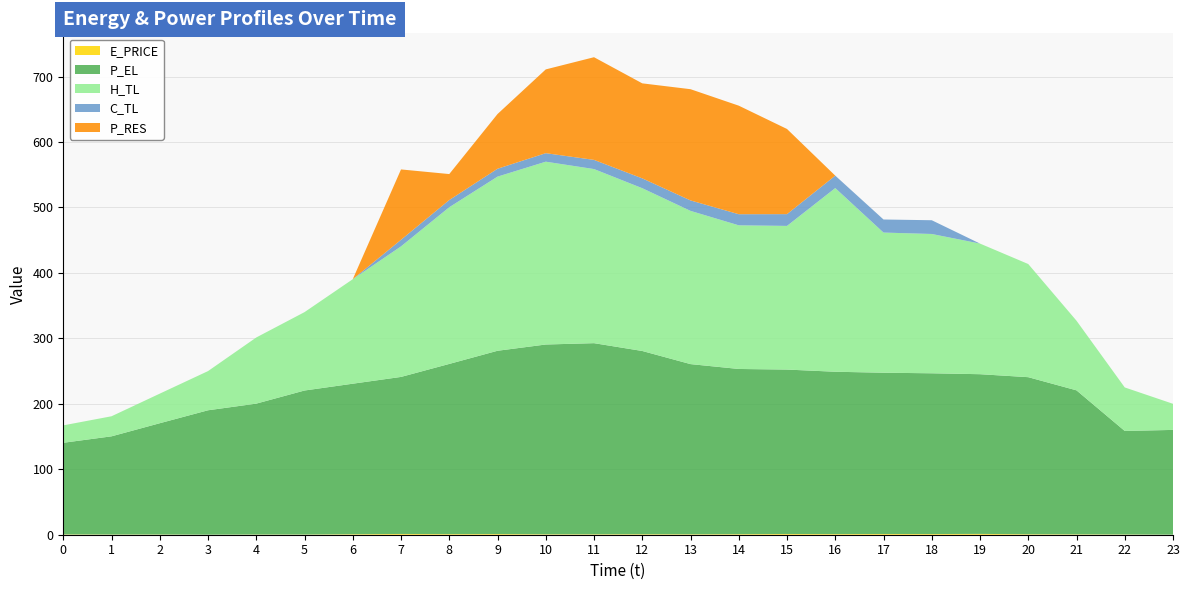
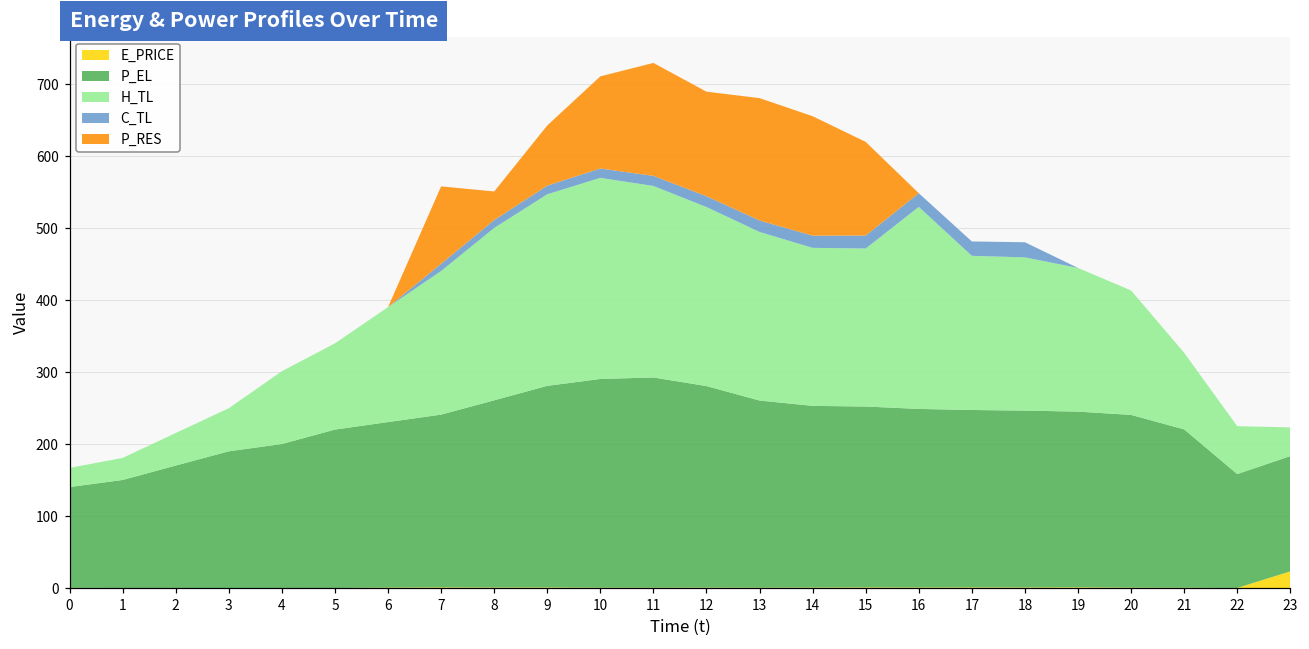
E_PRICE, 23: 0 -> 20
